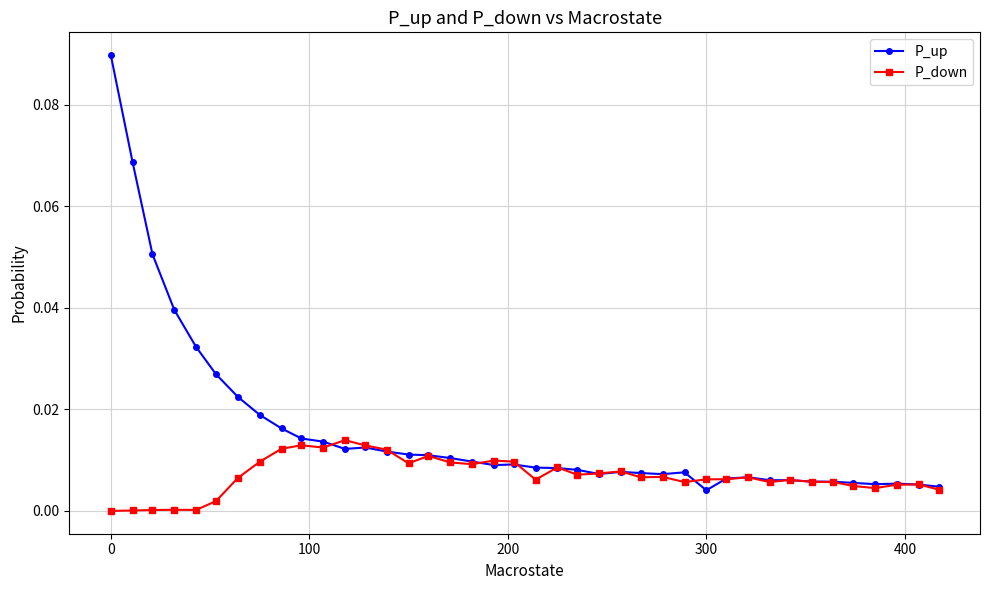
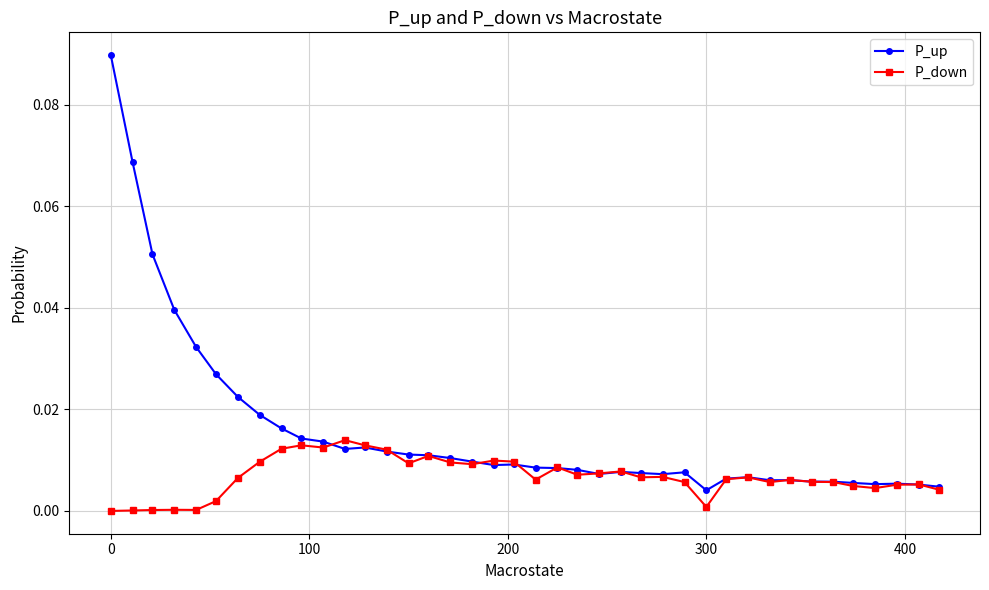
P_down, 300: 0.006 -> 0.001
